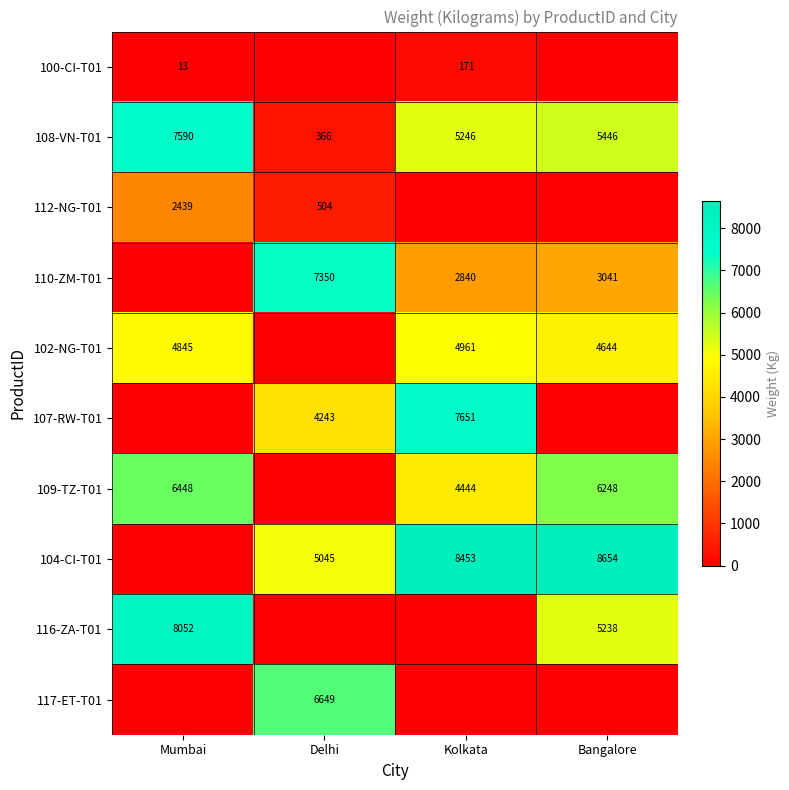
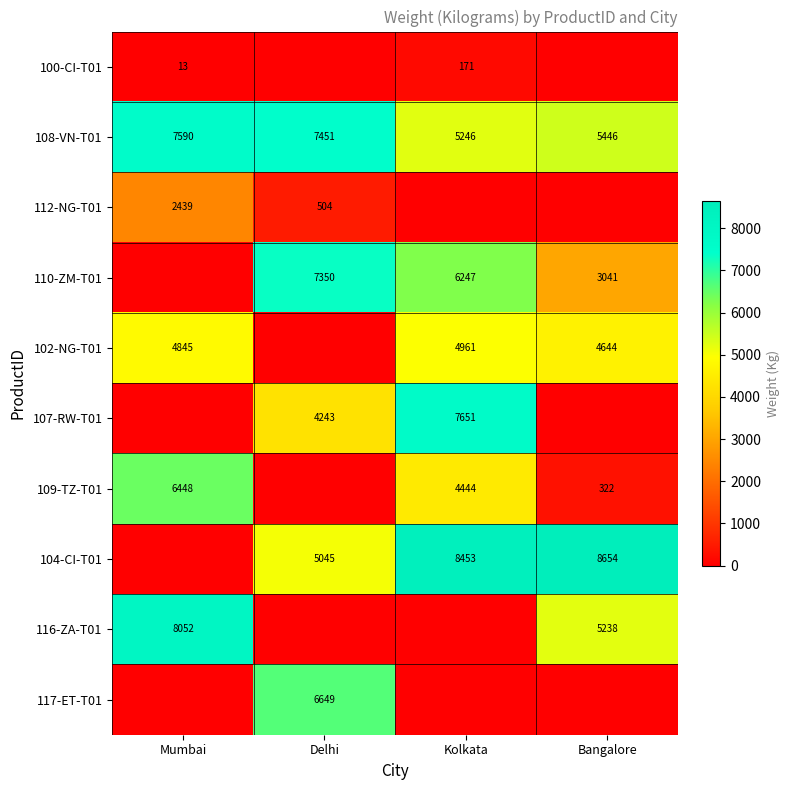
108-VN-T01, Delhi: 366 -> 7451
110-ZM-T01, Kolkata: 2840 -> 6247
109-TZ-T01, Bangalore: 6248 -> 322
